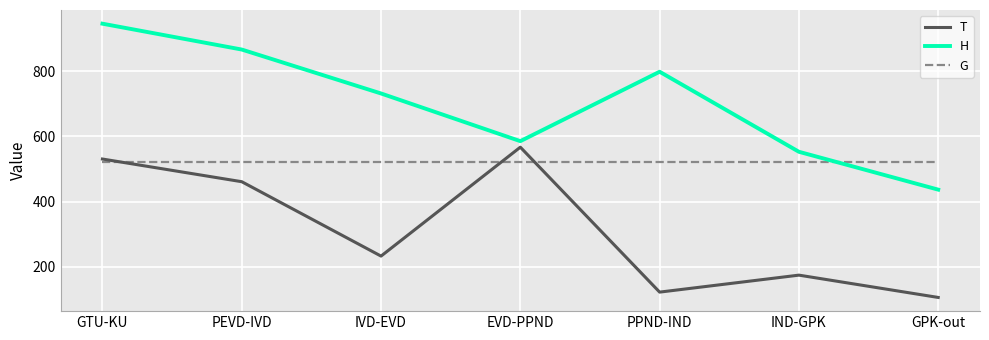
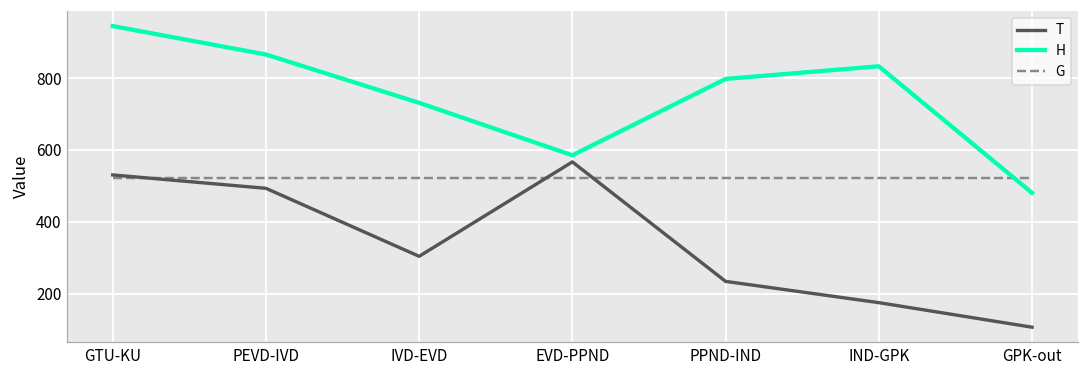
T, PEVD-IVD: 460 -> 490
T, IVD-EVD: 230 -> 300
T, PPND-IND: 120 -> 230
H, IND-GPK: 550 -> 830
H, GPK-out: 440 -> 480
